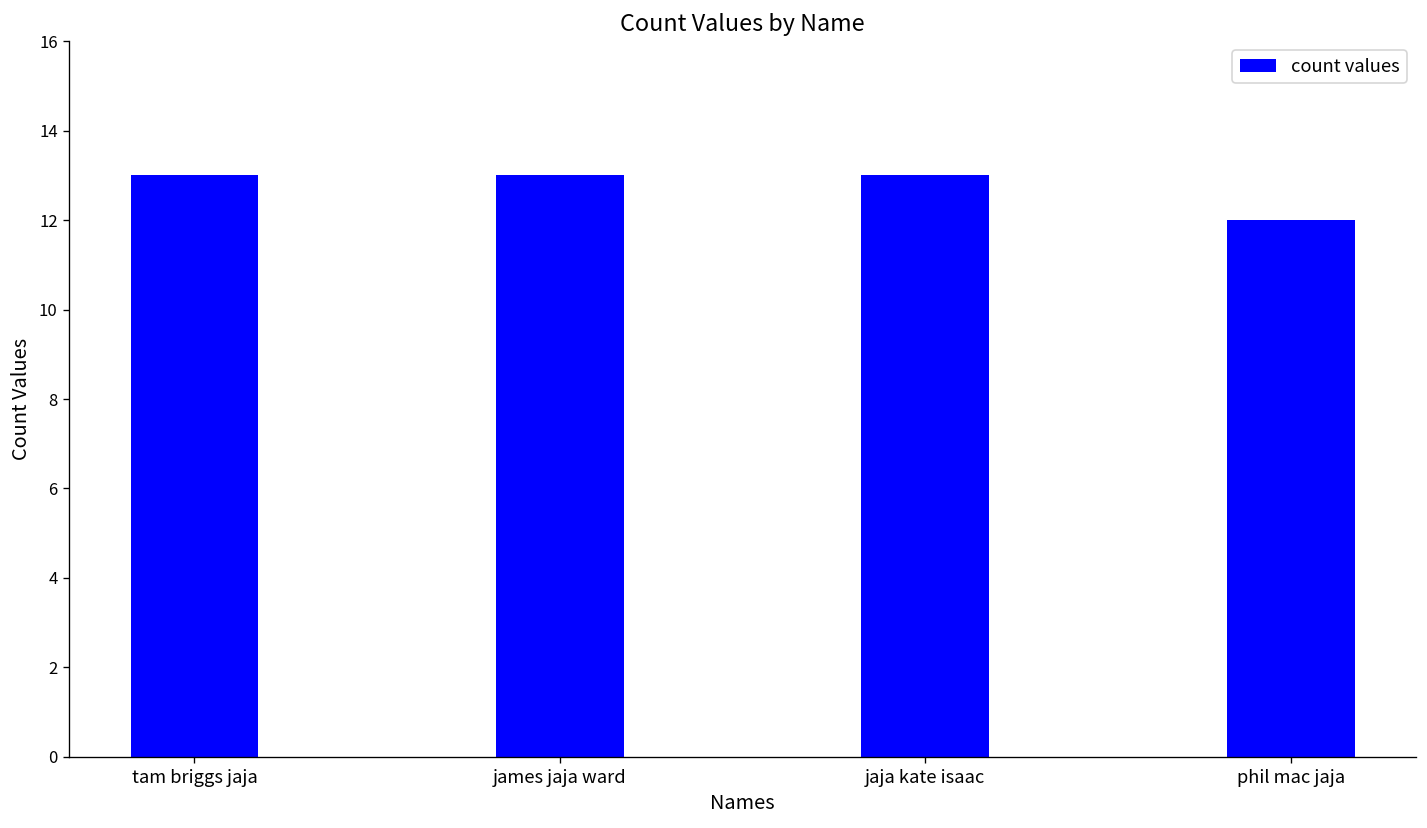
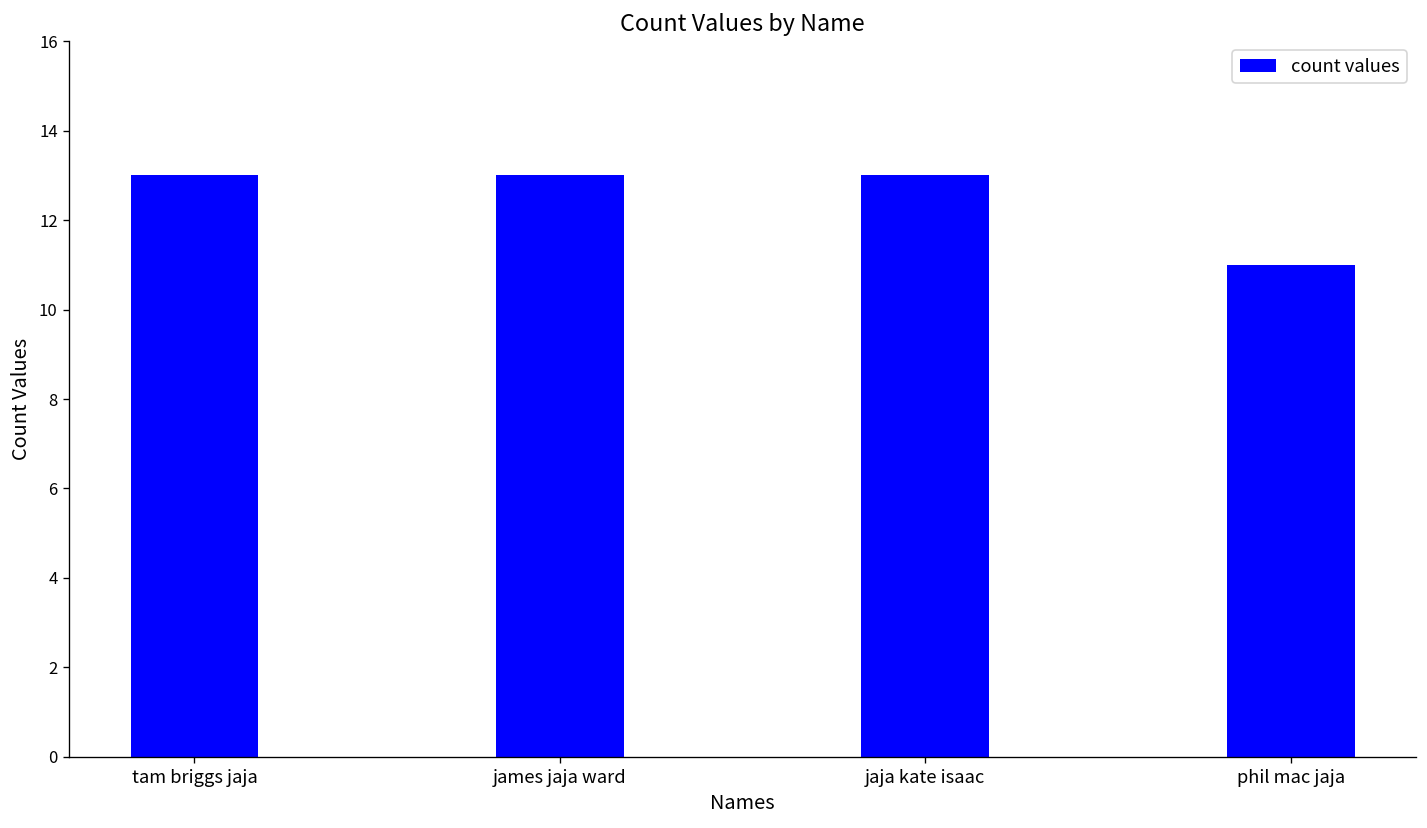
phil mac jaja: 12 -> 11
